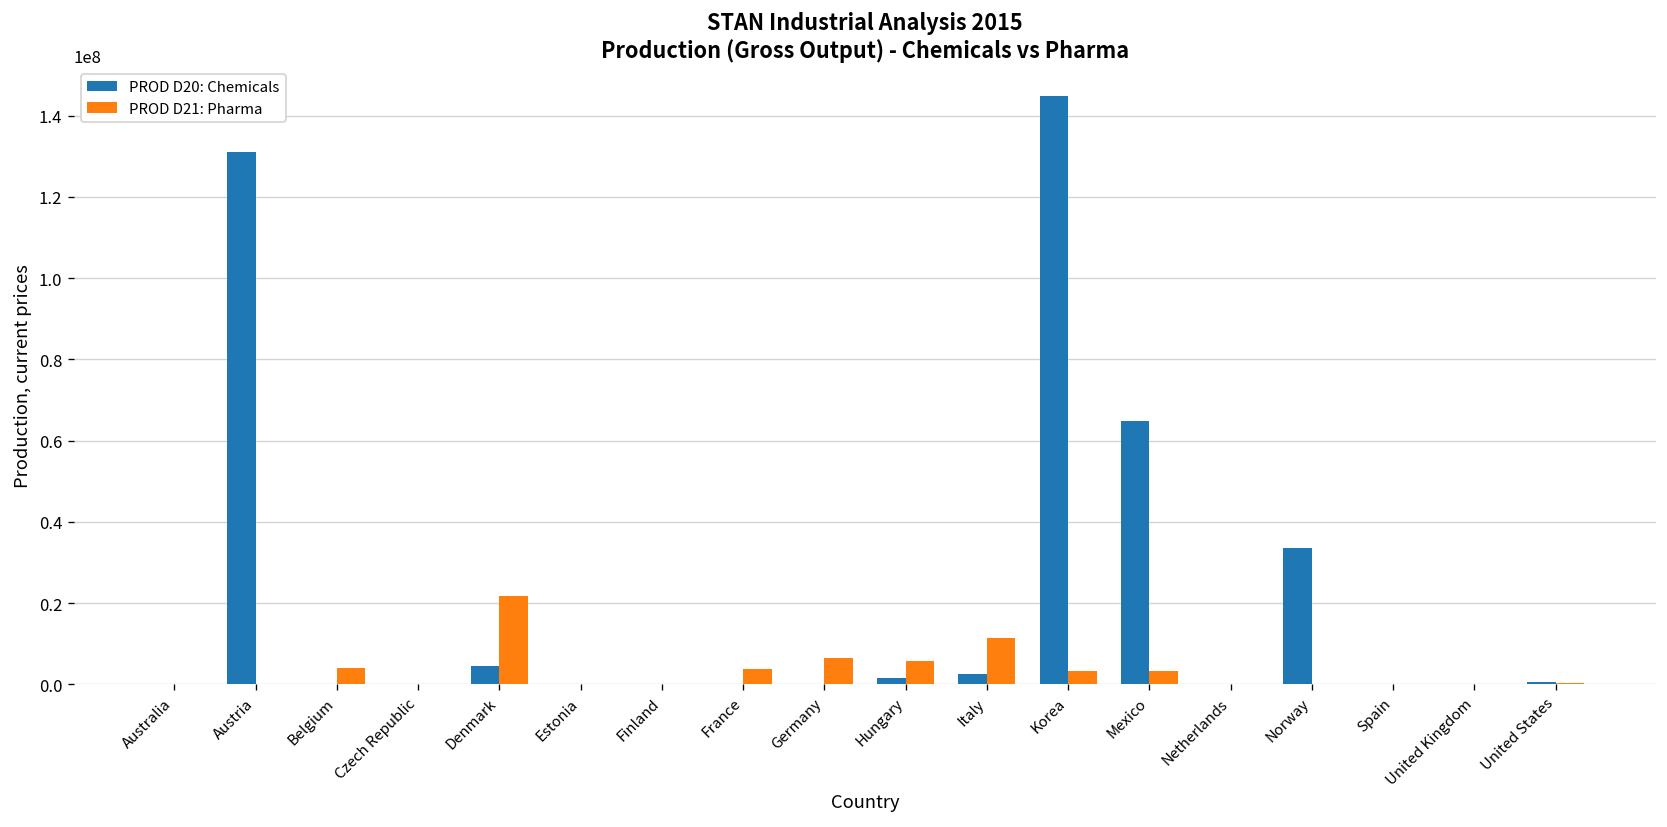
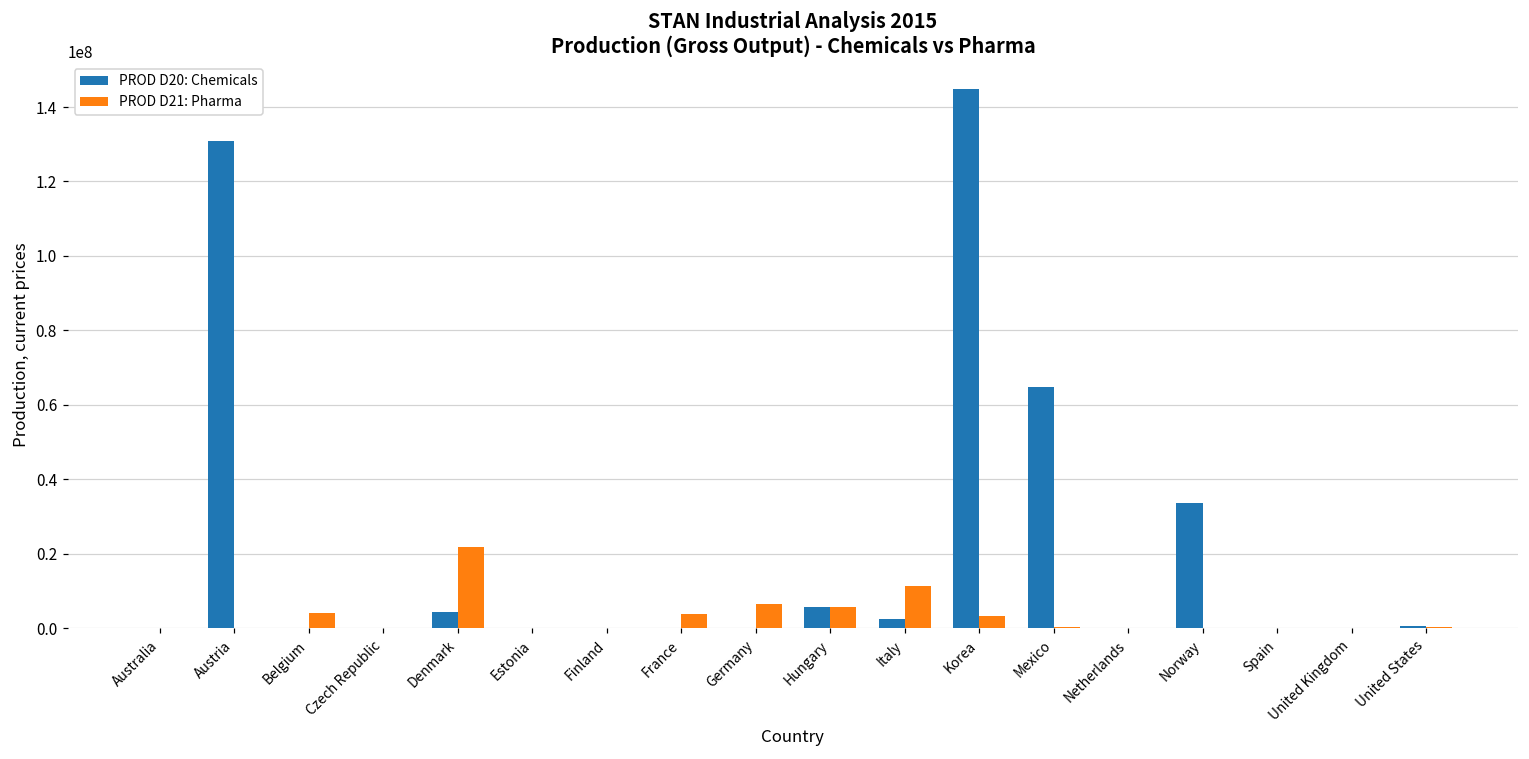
PROD D20: Chemicals, Hungary: 2000000 -> 6000000
PROD D21: Pharma, Mexico: 3000000 -> 0
